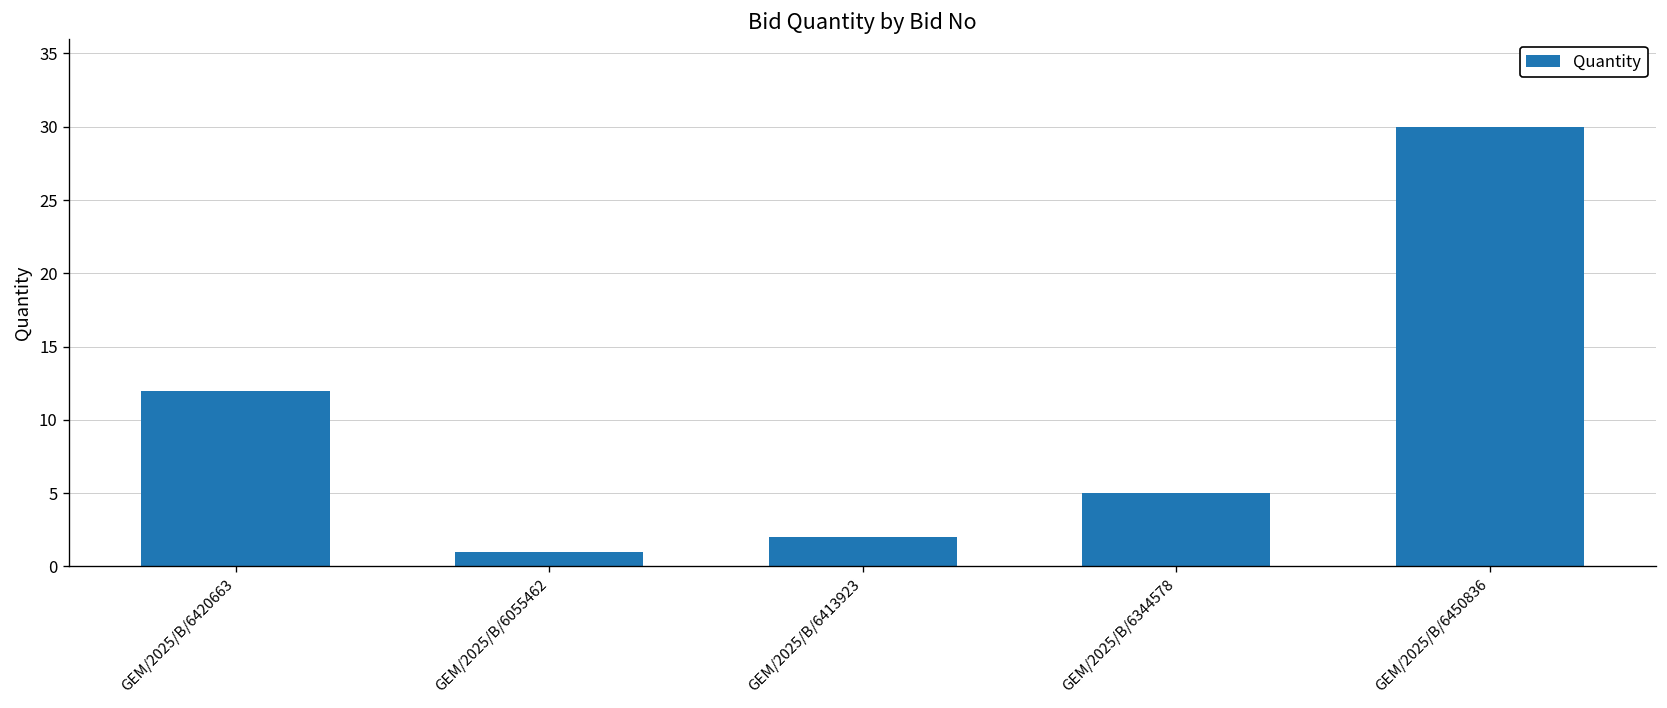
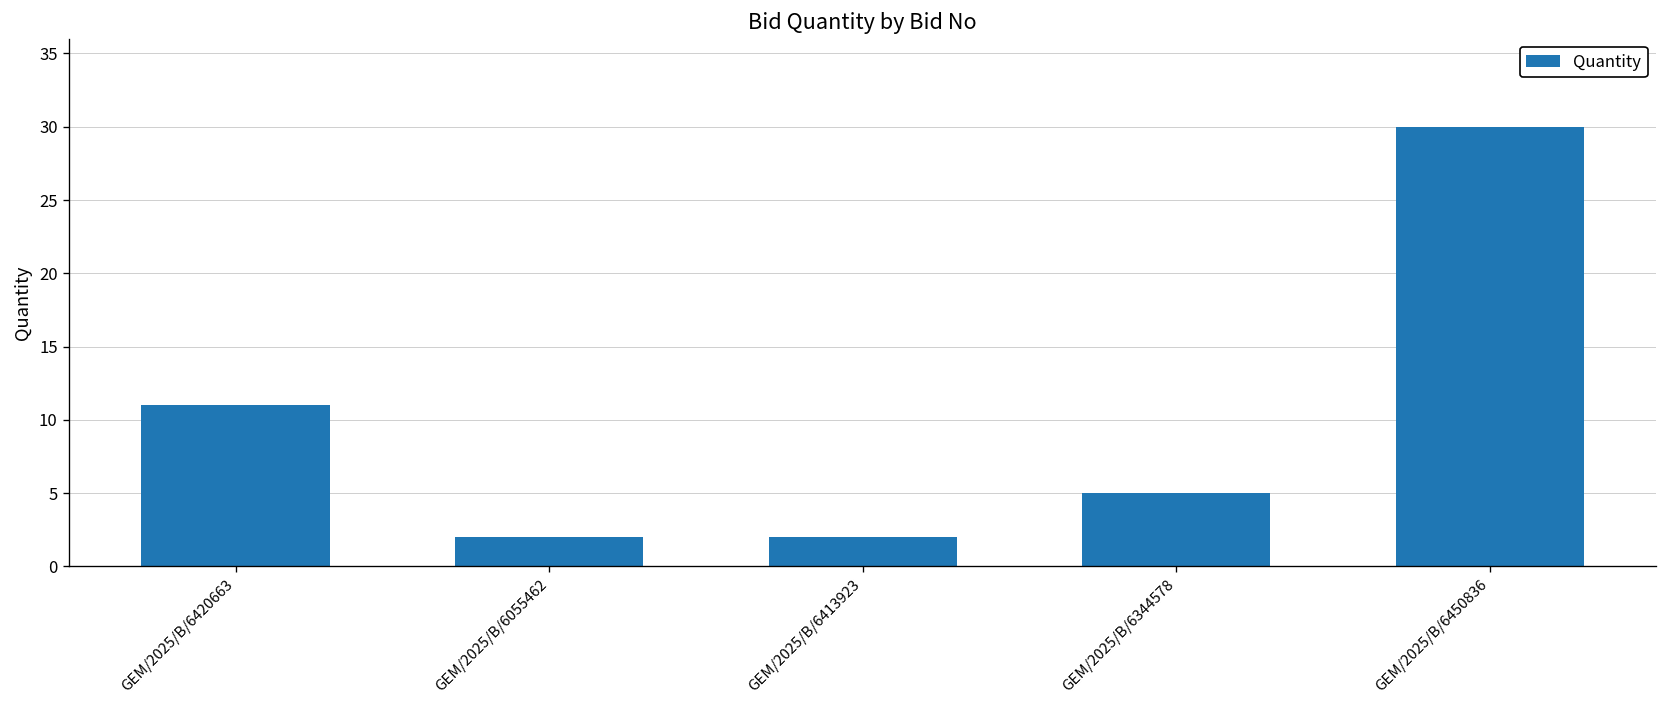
GEM/2025/B/6420663: 12 -> 11
GEM/2025/B/6055462: 1 -> 2
